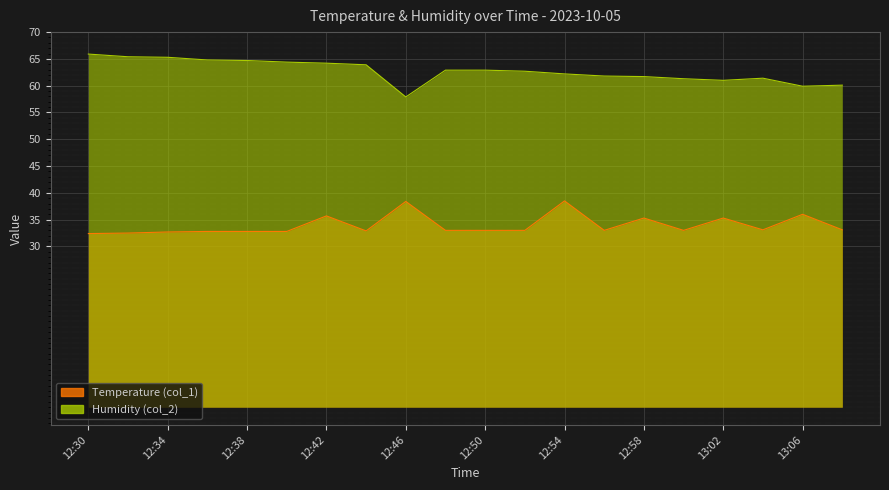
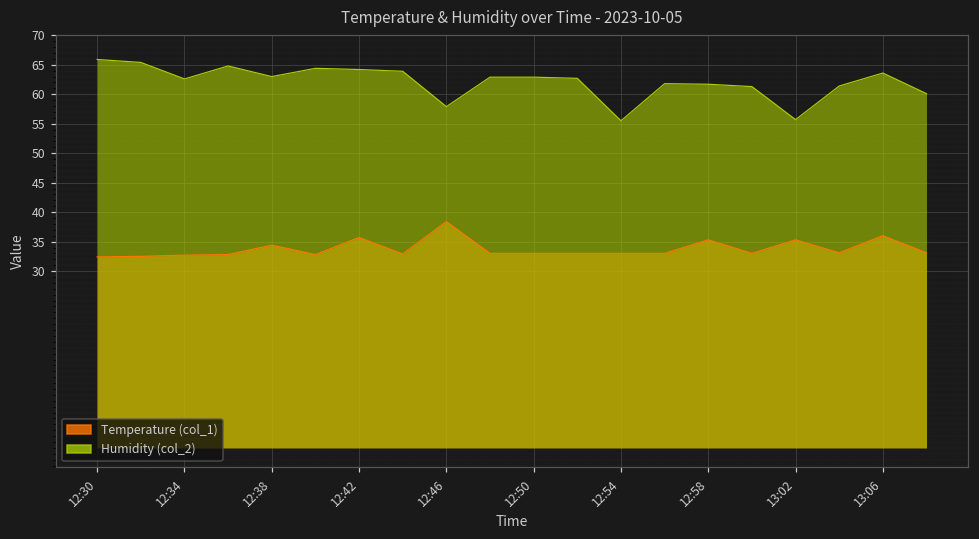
Humidity (col_2), 12:34: 65 -> 63
Temperature (col_1), 12:38: 33 -> 34
Humidity (col_2), 12:38: 65 -> 63
Temperature (col_1), 12:54: 39 -> 33
Humidity (col_2), 12:54: 62 -> 56
Humidity (col_2), 13:02: 61 -> 56
Humidity (col_2), 13:06: 60 -> 64
